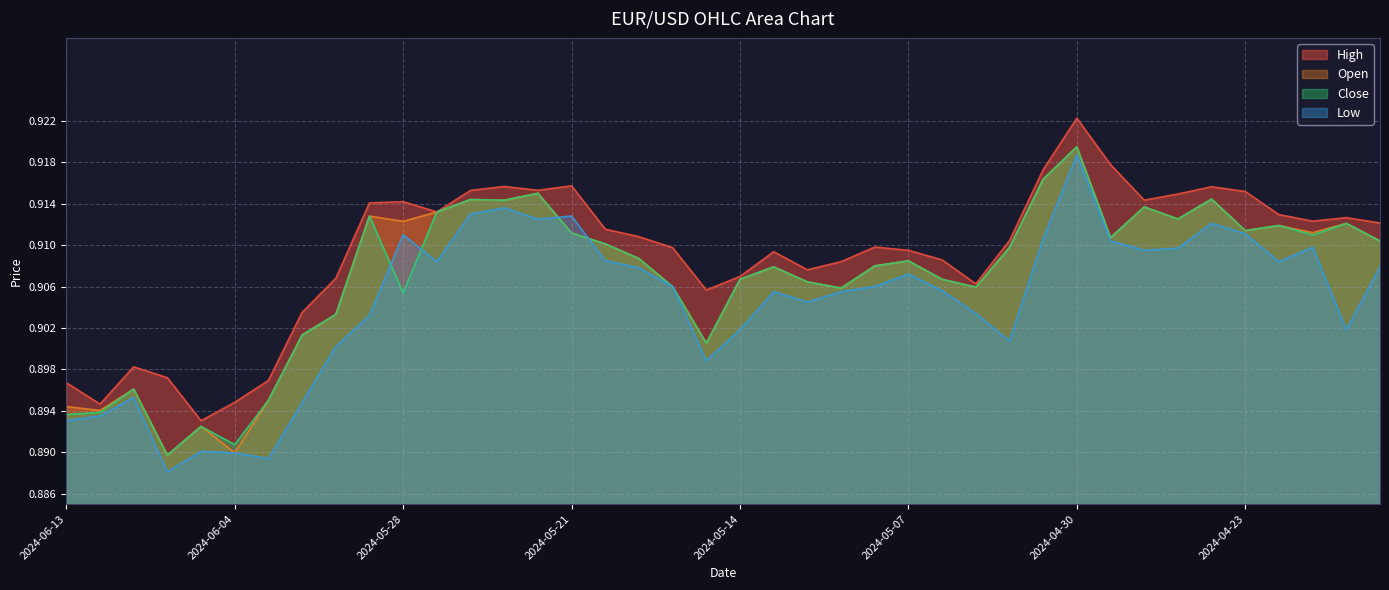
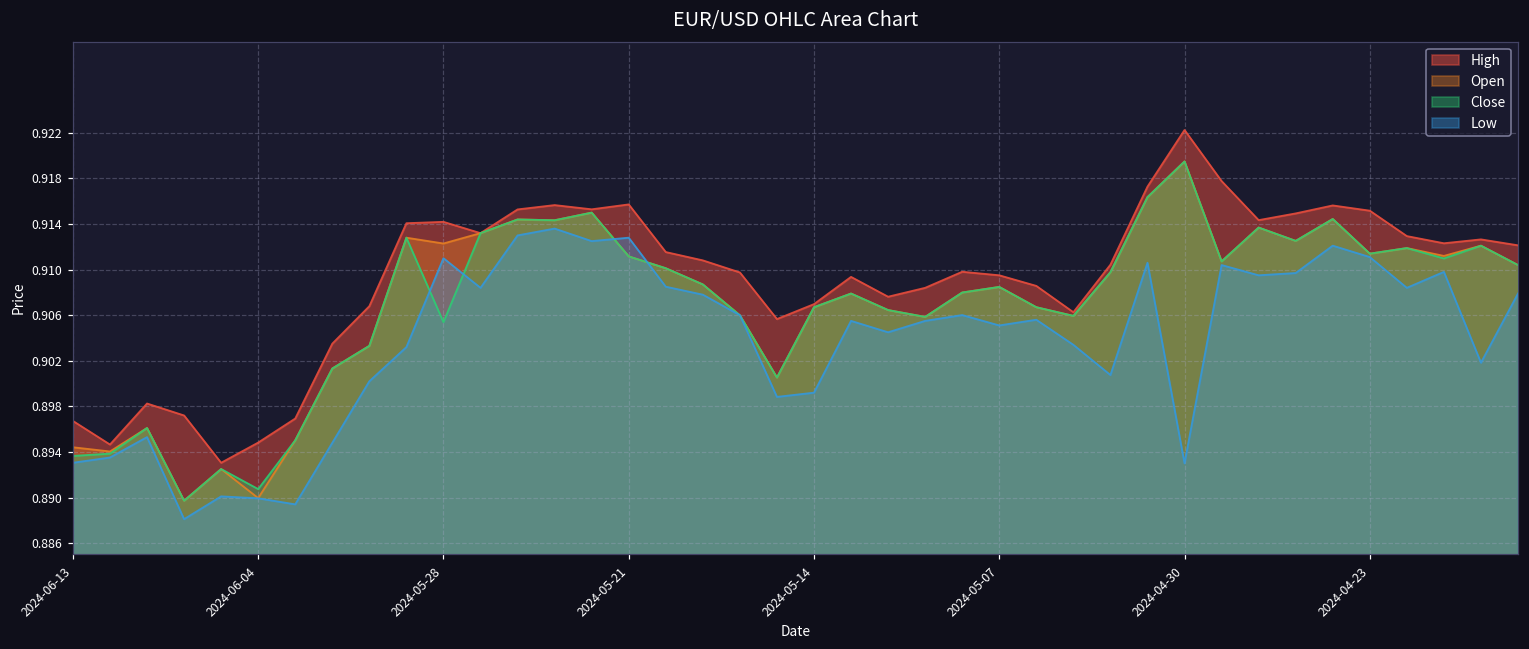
Low, 2024-05-14: 0.9018 -> 0.8992
Low, 2024-05-07: 0.9072 -> 0.9051
Low, 2024-04-30: 0.9187 -> 0.8930
